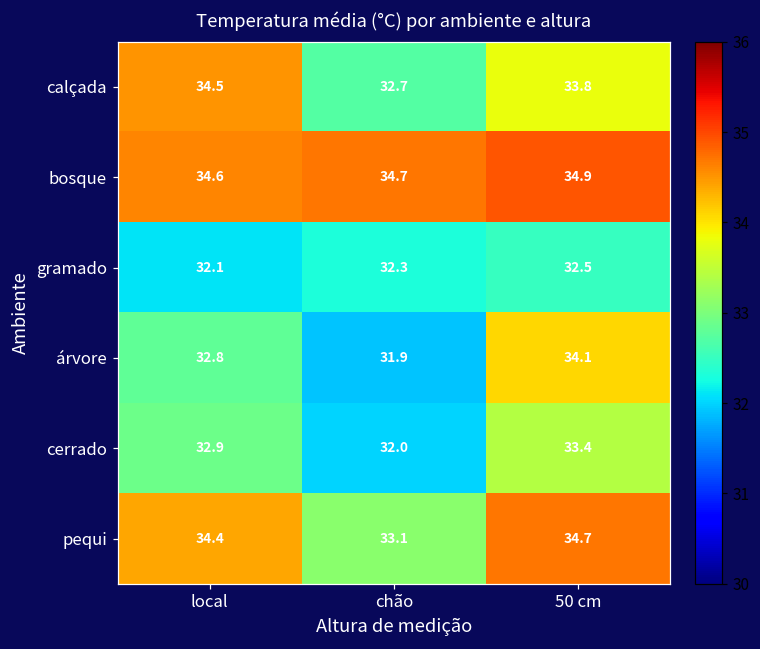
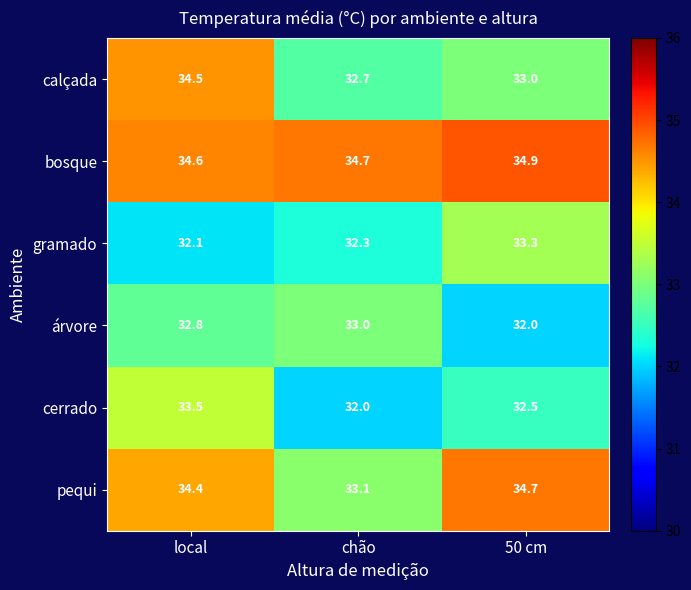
calçada, 50 cm: 33.8 -> 33.0
gramado, 50 cm: 32.5 -> 33.3
árvore, chão: 31.9 -> 33.0
árvore, 50 cm: 34.1 -> 32.0
cerrado, local: 32.9 -> 33.5
cerrado, 50 cm: 33.4 -> 32.5
